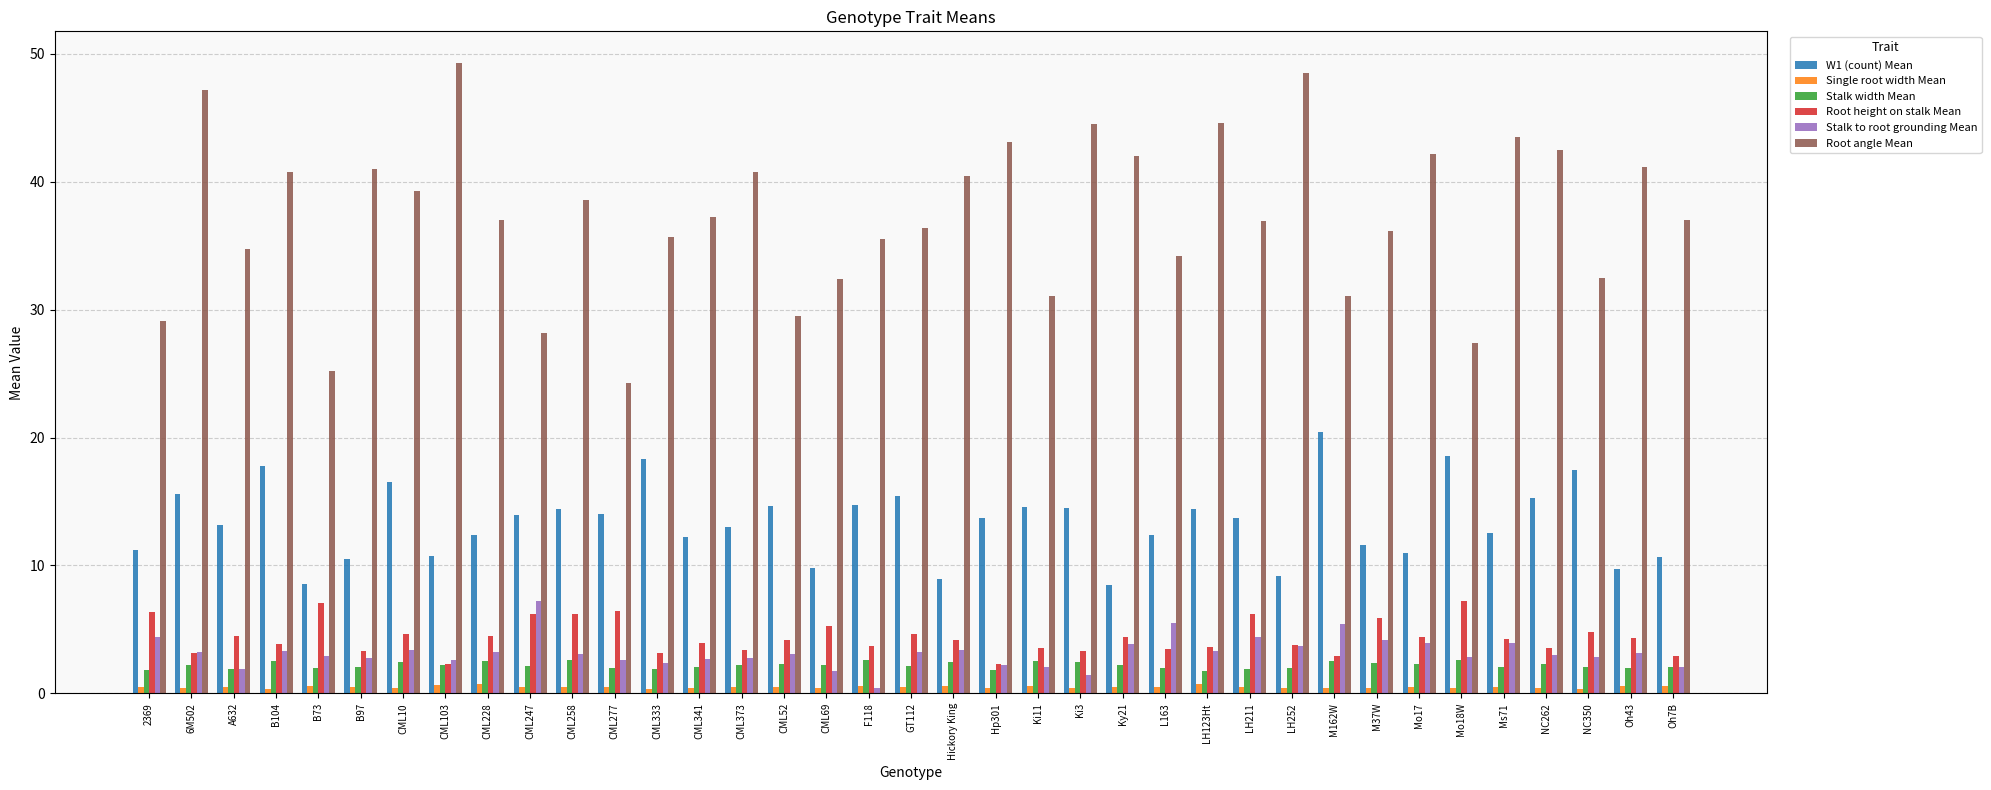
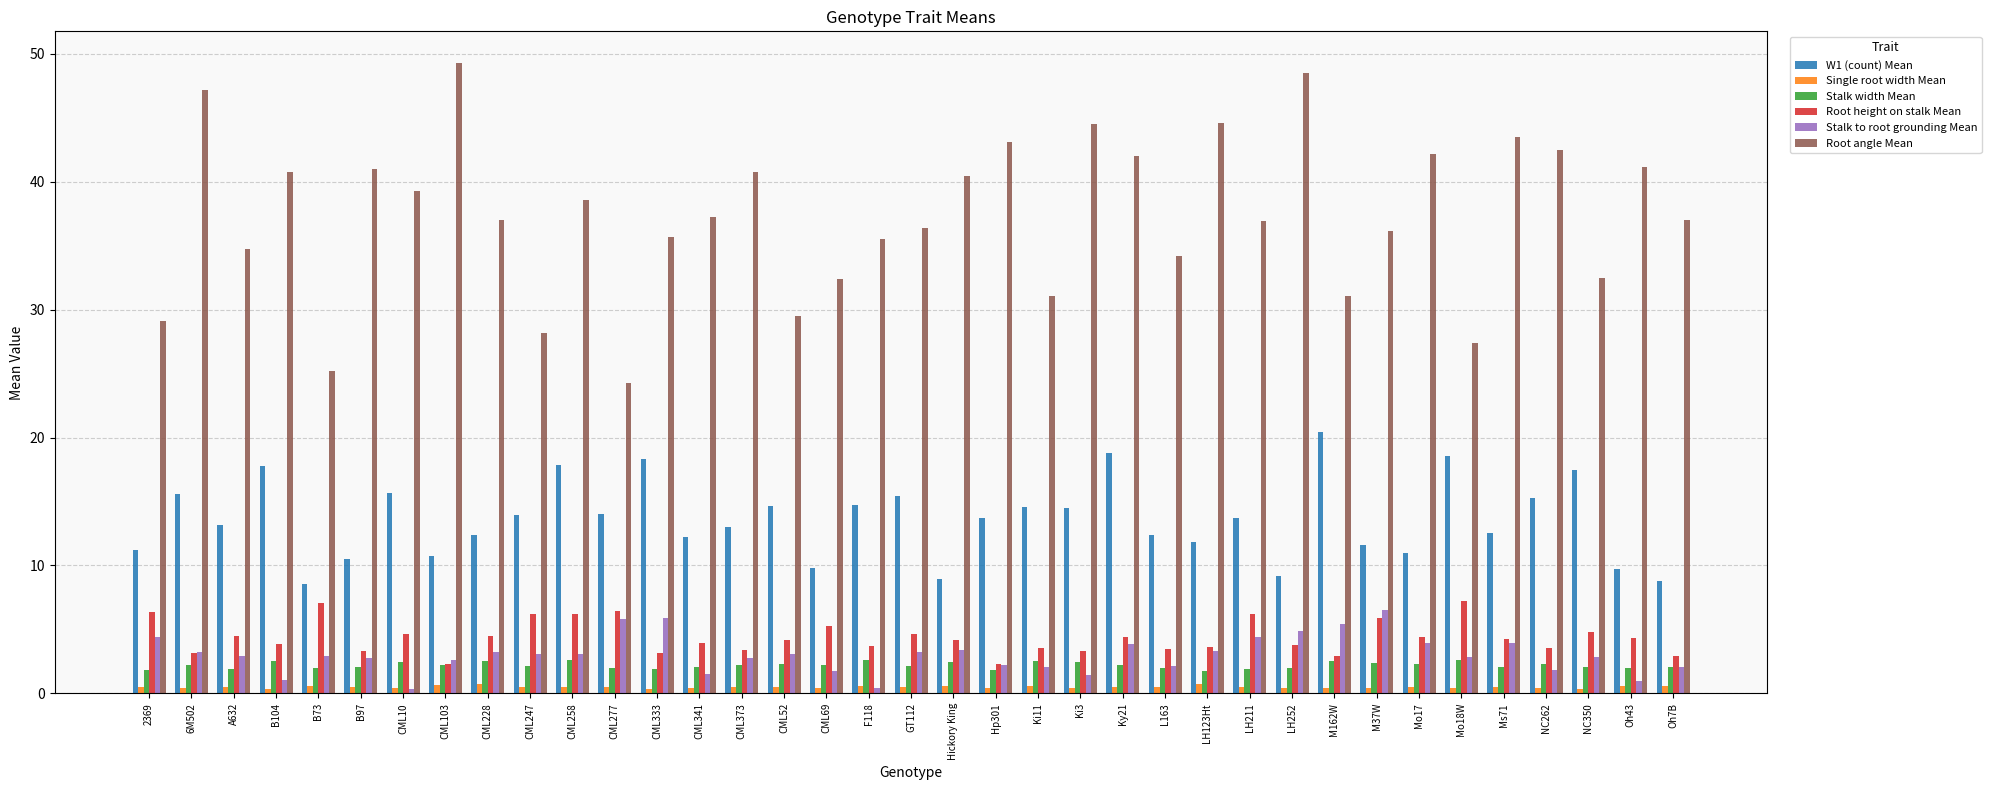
Stalk to root grounding Mean, A632: 1.9 -> 3.0
Stalk to root grounding Mean, B104: 3.3 -> 1.1
W1 (count) Mean, CML10: 16.5 -> 15.7
Stalk to root grounding Mean, CML10: 3.4 -> 0.4
Stalk to root grounding Mean, CML247: 7.2 -> 3.1
W1 (count) Mean, CML258: 14.4 -> 17.8
Stalk to root grounding Mean, CML277: 2.6 -> 5.8
Stalk to root grounding Mean, CML333: 2.4 -> 5.9
Stalk to root grounding Mean, CML341: 2.7 -> 1.5
W1 (count) Mean, Ky21: 8.4 -> 18.8
Stalk to root grounding Mean, L163: 5.5 -> 2.2
W1 (count) Mean, LH123Ht: 14.4 -> 11.8
Stalk to root grounding Mean, LH252: 3.7 -> 4.9
Stalk to root grounding Mean, M37W: 4.2 -> 6.5
Stalk to root grounding Mean, NC262: 3.0 -> 1.9
Stalk to root grounding Mean, Oh43: 3.2 -> 1.0
W1 (count) Mean, Oh7B: 10.7 -> 8.8
